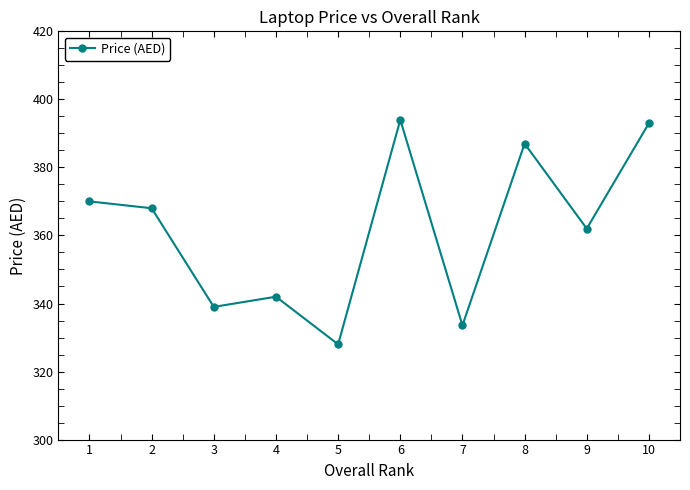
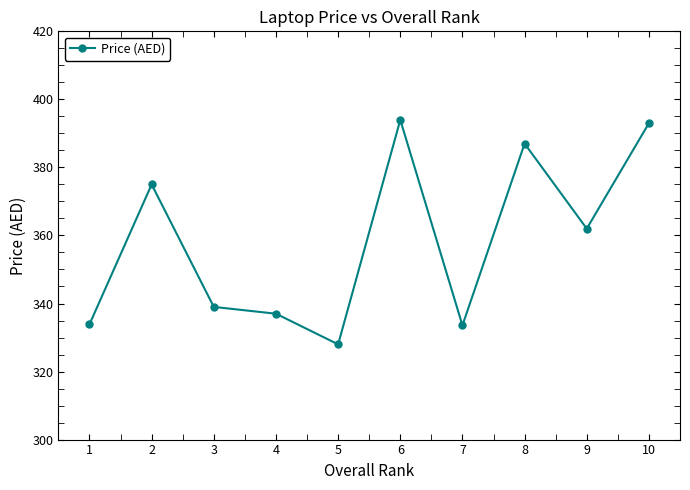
1: 370 -> 334
2: 368 -> 375
4: 342 -> 337
